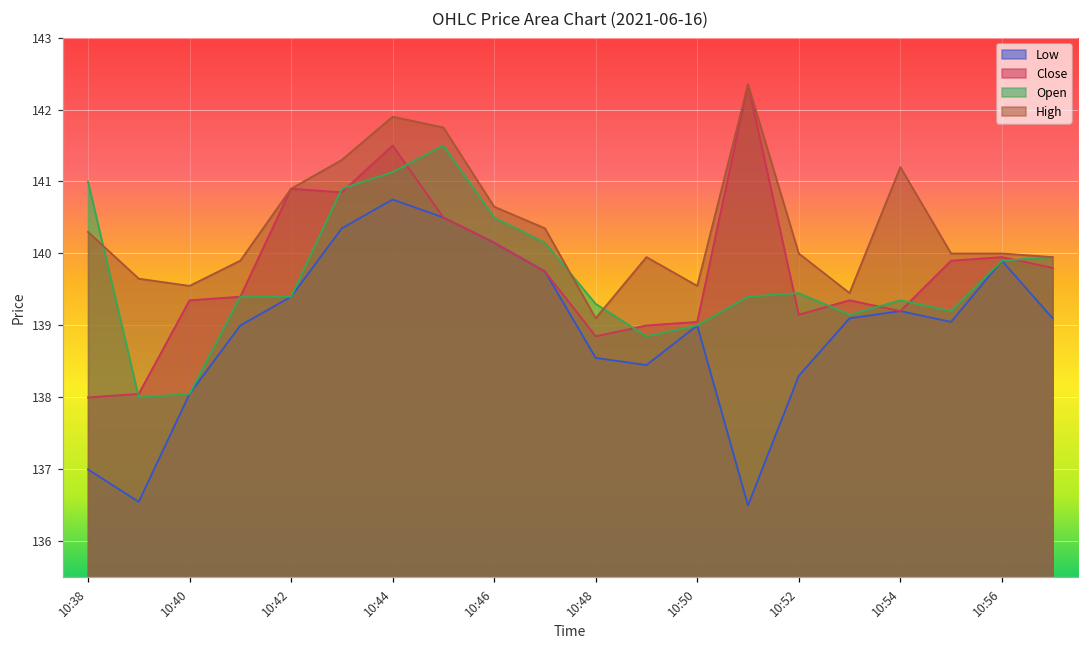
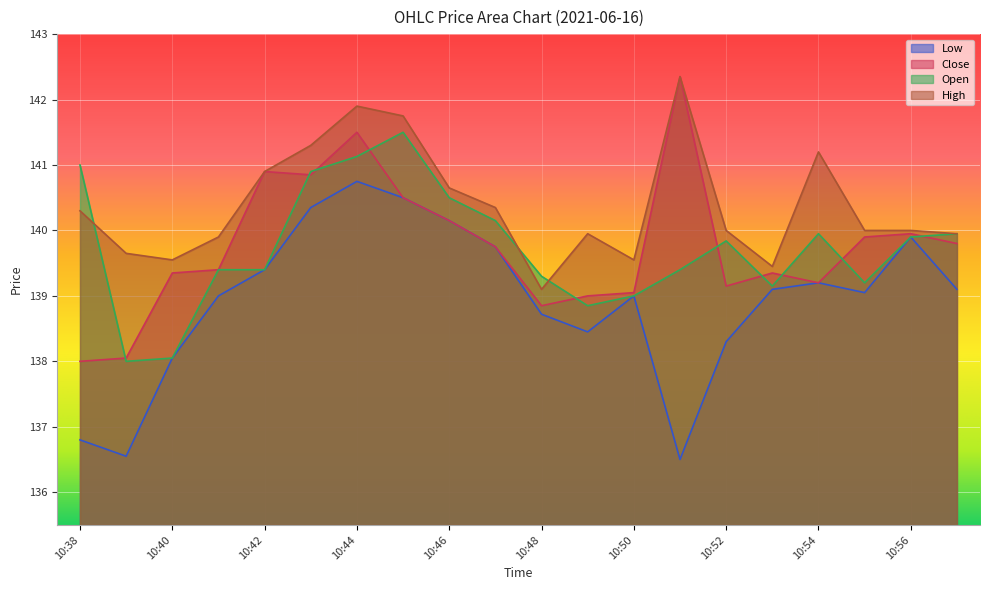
Low, 10:38: 137.0 -> 136.8
Low, 10:48: 138.6 -> 138.7
Open, 10:52: 139.5 -> 139.8
Open, 10:54: 139.4 -> 140.0
